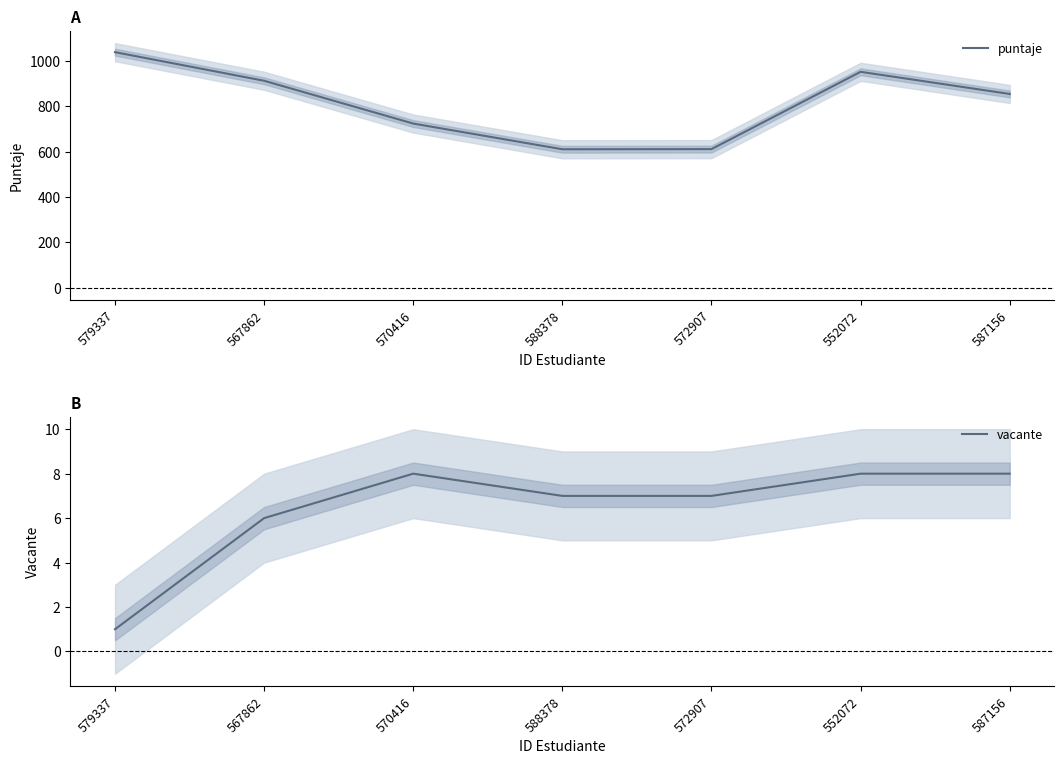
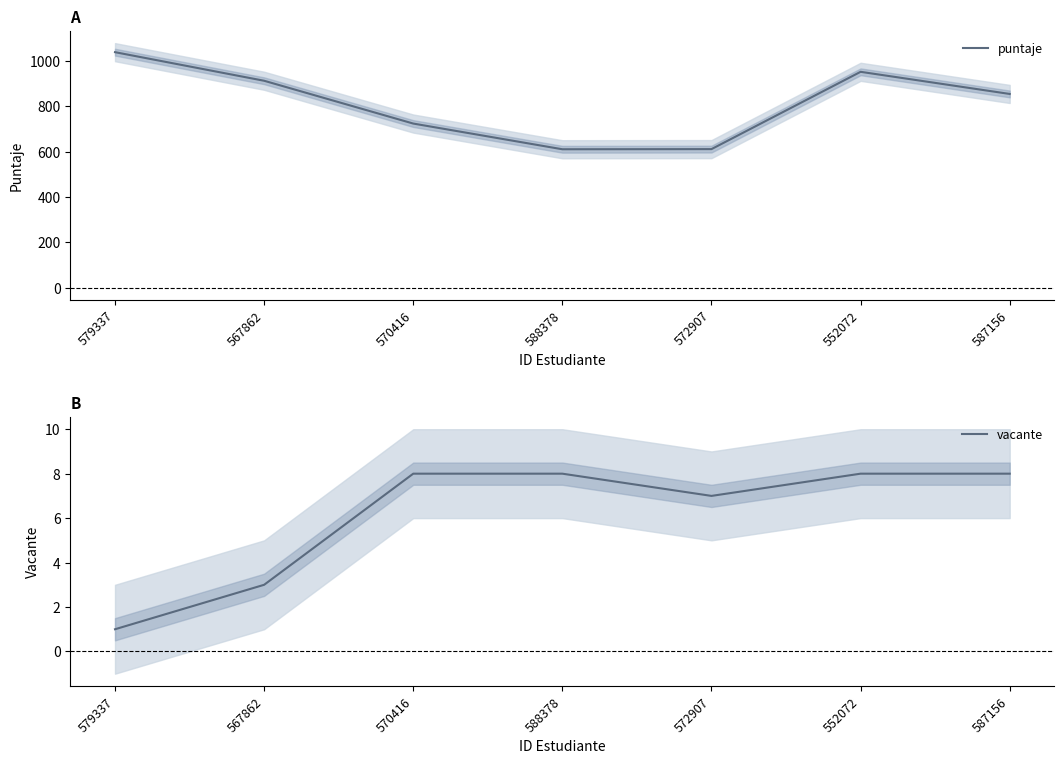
B, vacante, 567862: 6 -> 3
B, vacante, 588378: 7 -> 8
